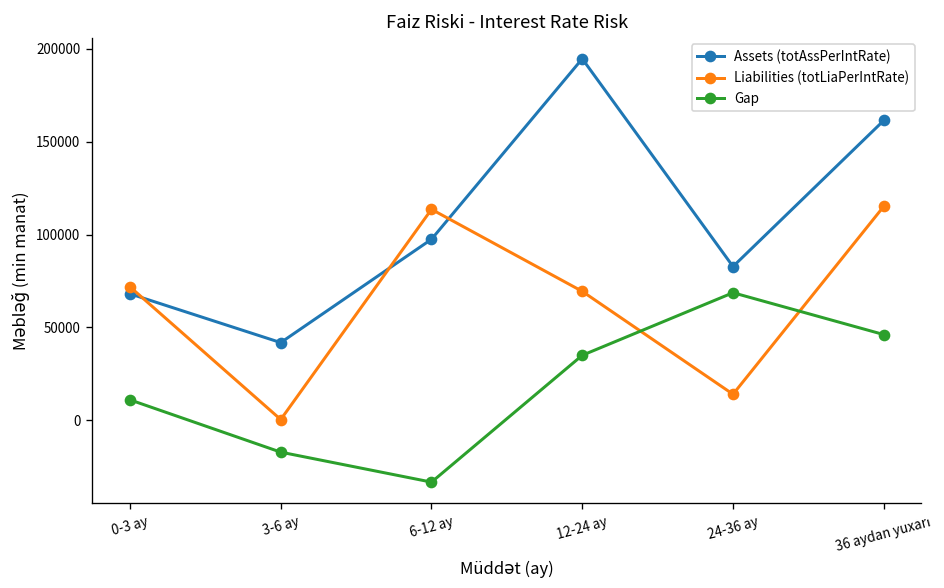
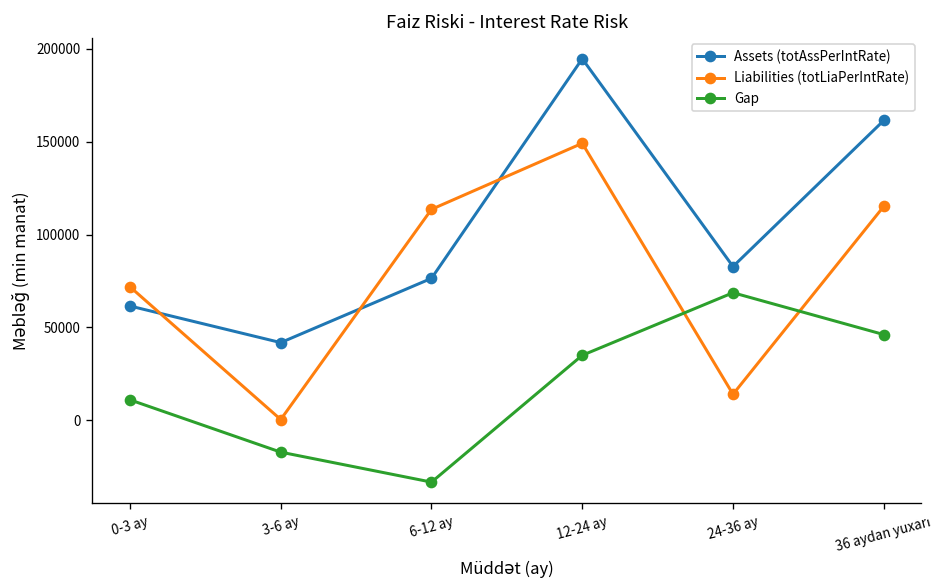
Assets (totAssPerIntRate), 0-3 ay: 68000 -> 62000
Assets (totAssPerIntRate), 6-12 ay: 97000 -> 76000
Liabilities (totLiaPerIntRate), 12-24 ay: 69000 -> 149000
